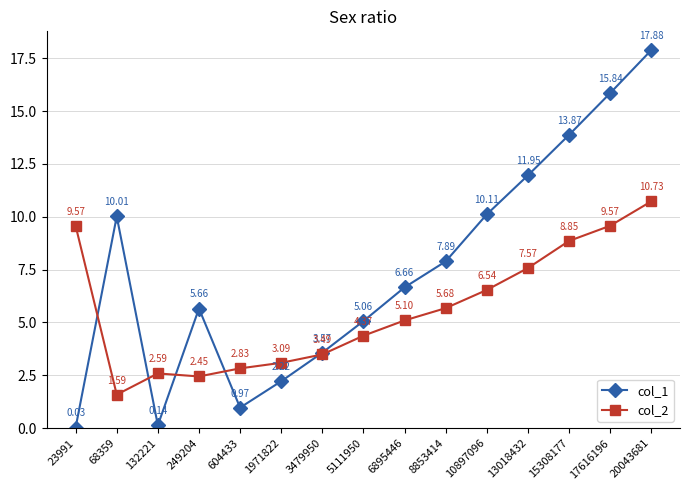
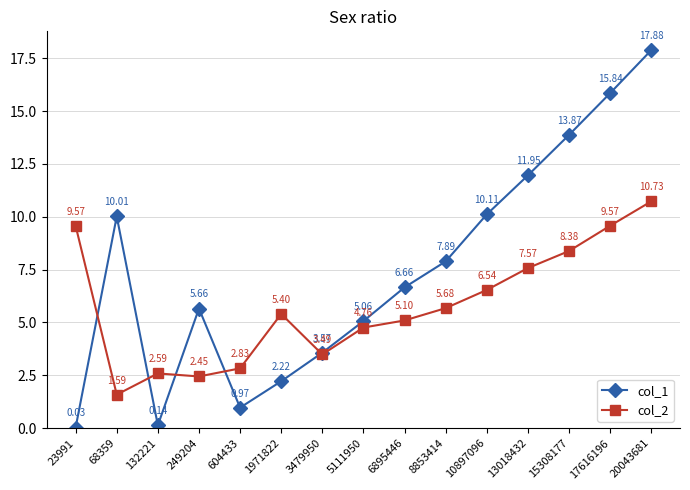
col_2, 1971822: 3.09 -> 5.40
col_2, 5111950: 4.37 -> 4.76
col_2, 15308177: 8.85 -> 8.38
